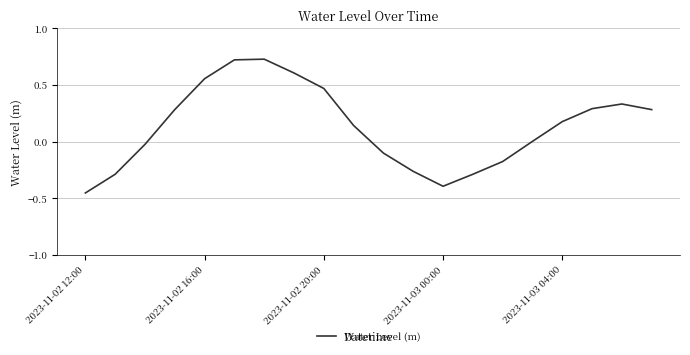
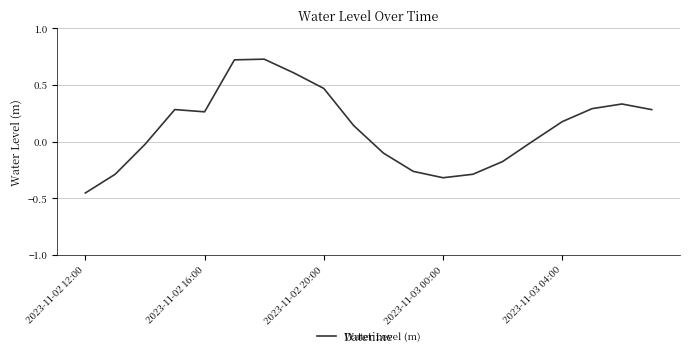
2023-11-02 16:00: 0.56 -> 0.26
2023-11-03 00:00: -0.39 -> -0.32
